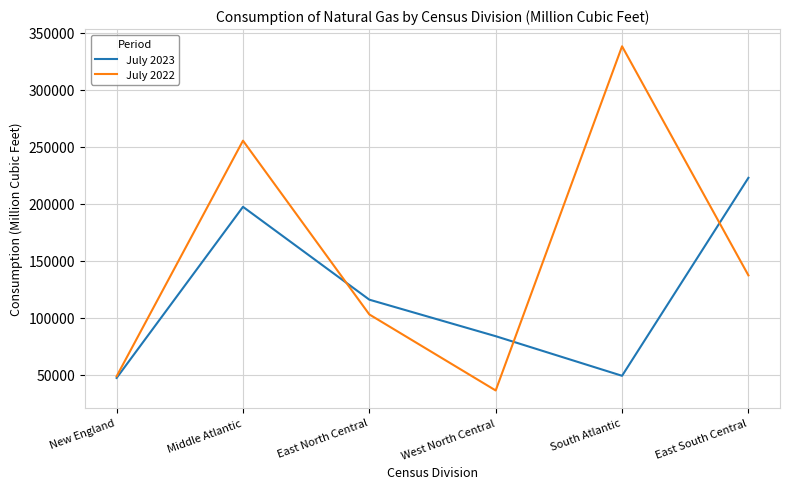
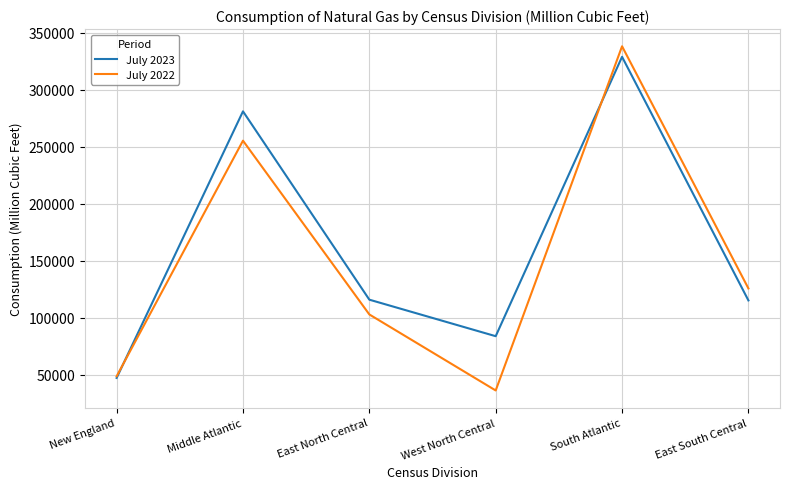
July 2023, Middle Atlantic: 197000 -> 281000
July 2023, South Atlantic: 49000 -> 329000
July 2023, East South Central: 223000 -> 115000
July 2022, East South Central: 137000 -> 126000
